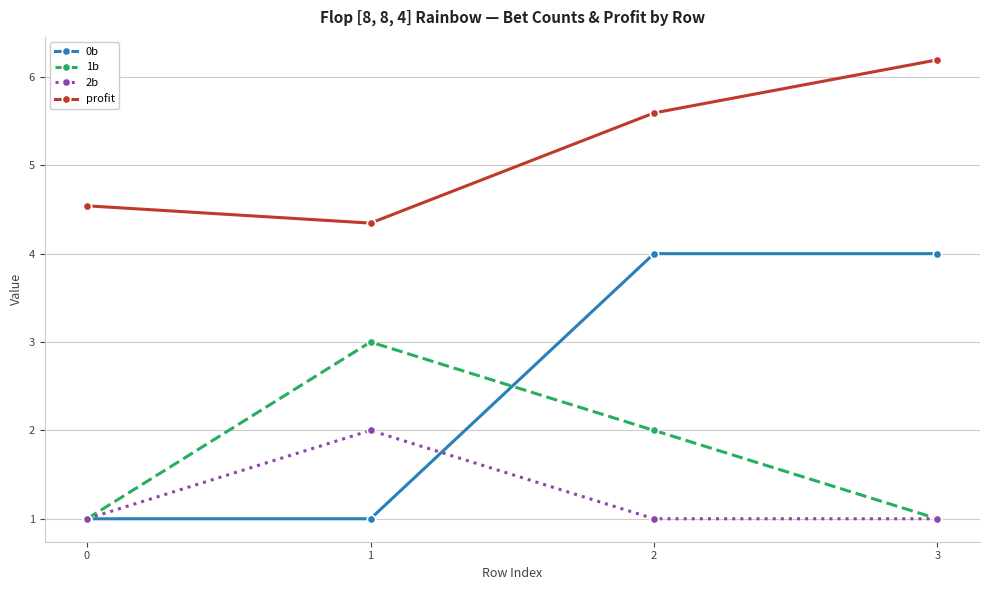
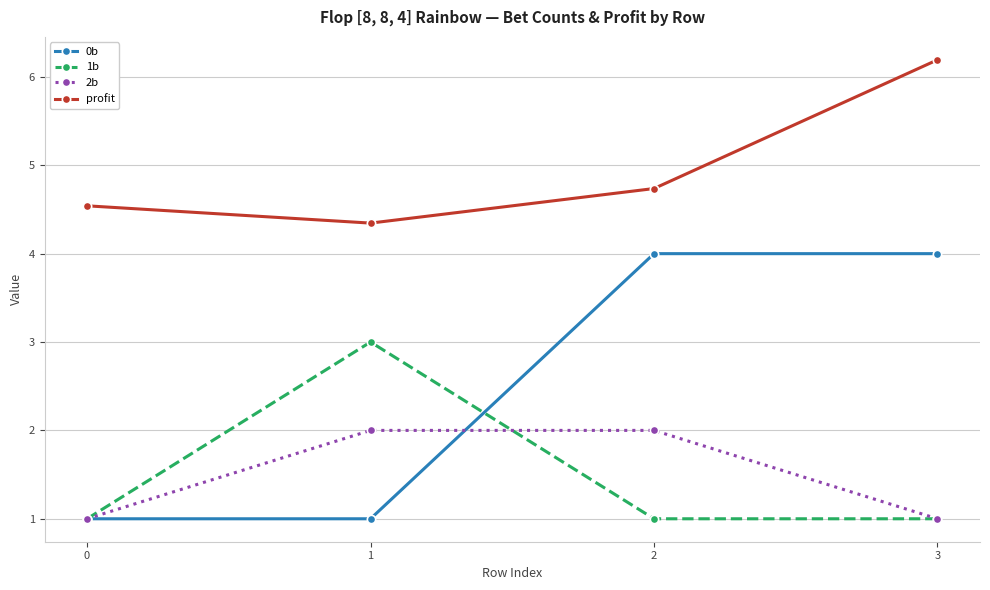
1b, 2: 2 -> 1
2b, 2: 1 -> 2
profit, 2: 5.6 -> 4.7
